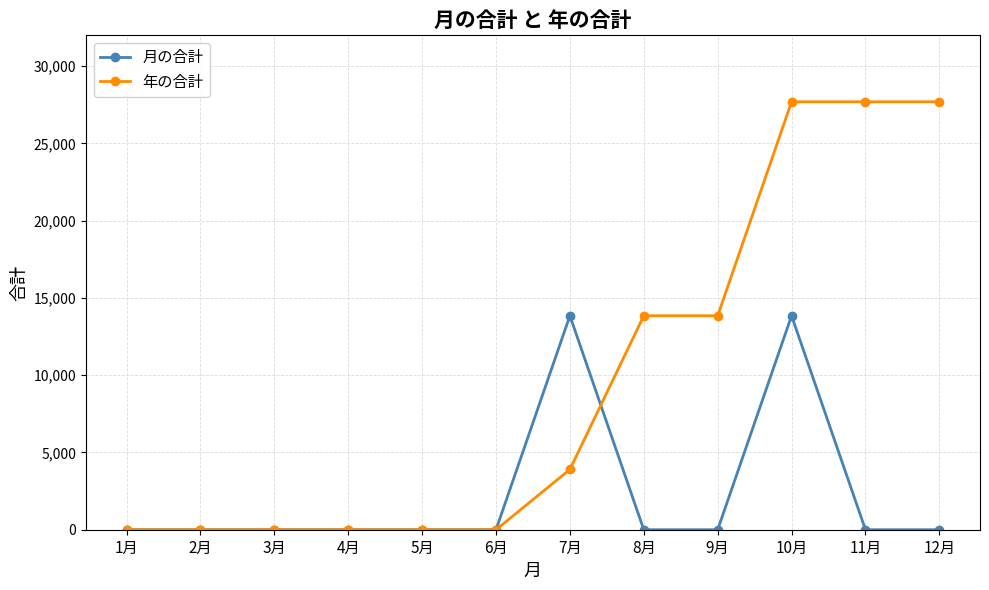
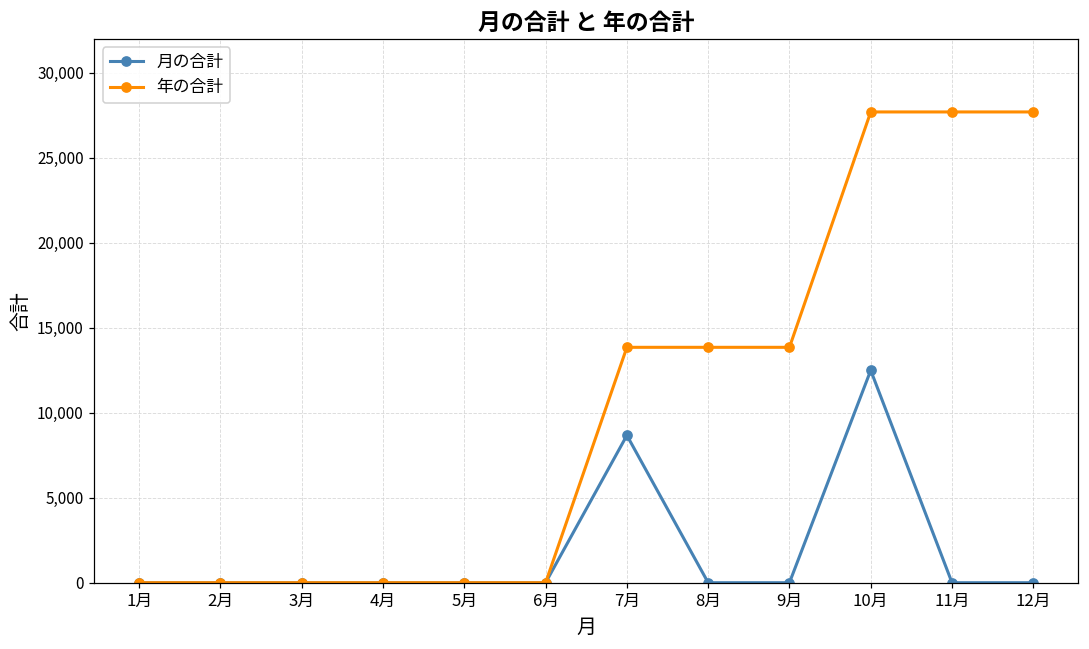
月の合計, 7月: 13,900 -> 8,700
年の合計, 7月: 3,900 -> 13,900
月の合計, 10月: 13,900 -> 12,500
